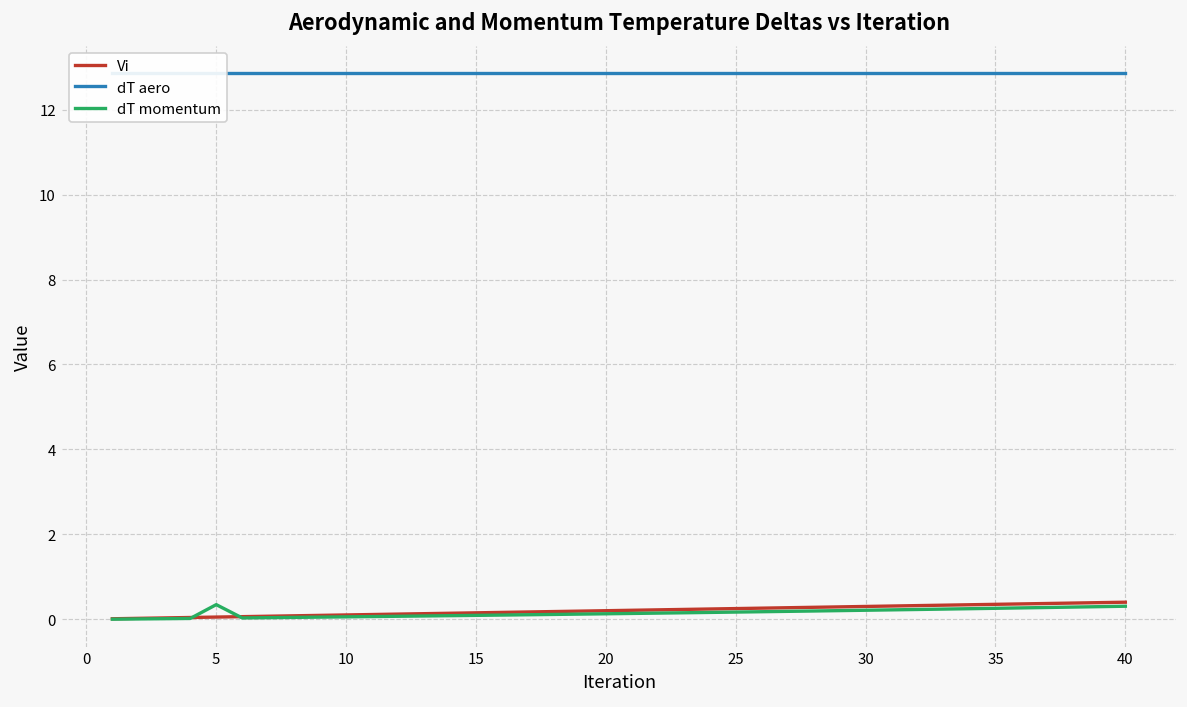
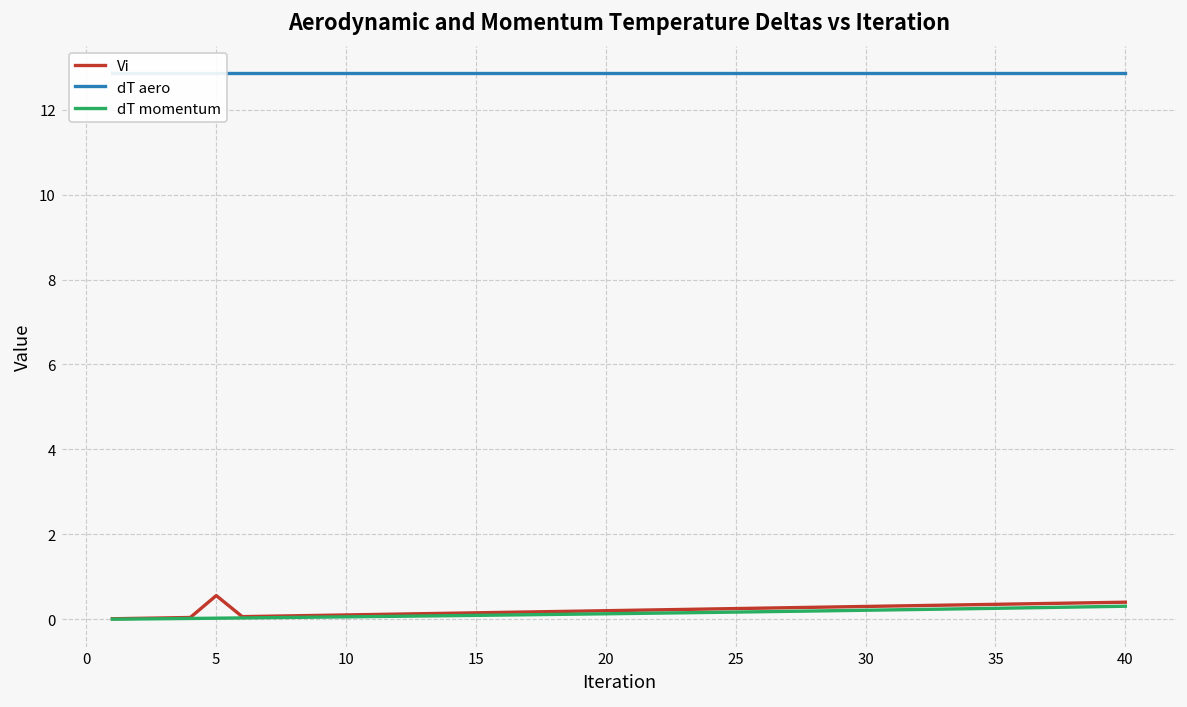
Vi, 5: 0.1 -> 0.6
dT momentum, 5: 0.3 -> 0.0
